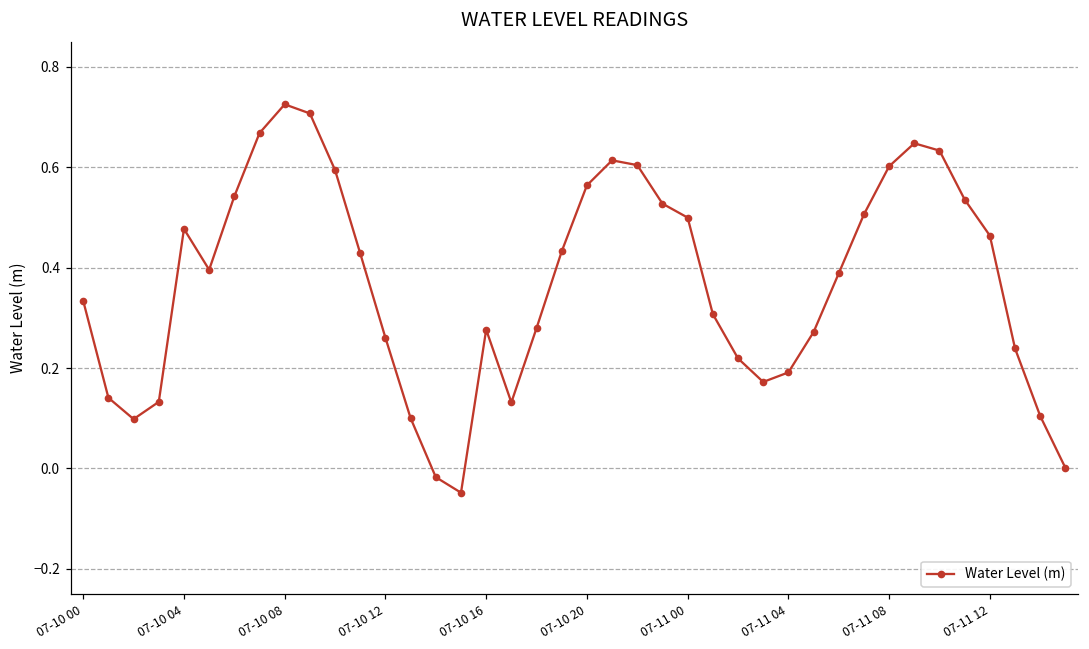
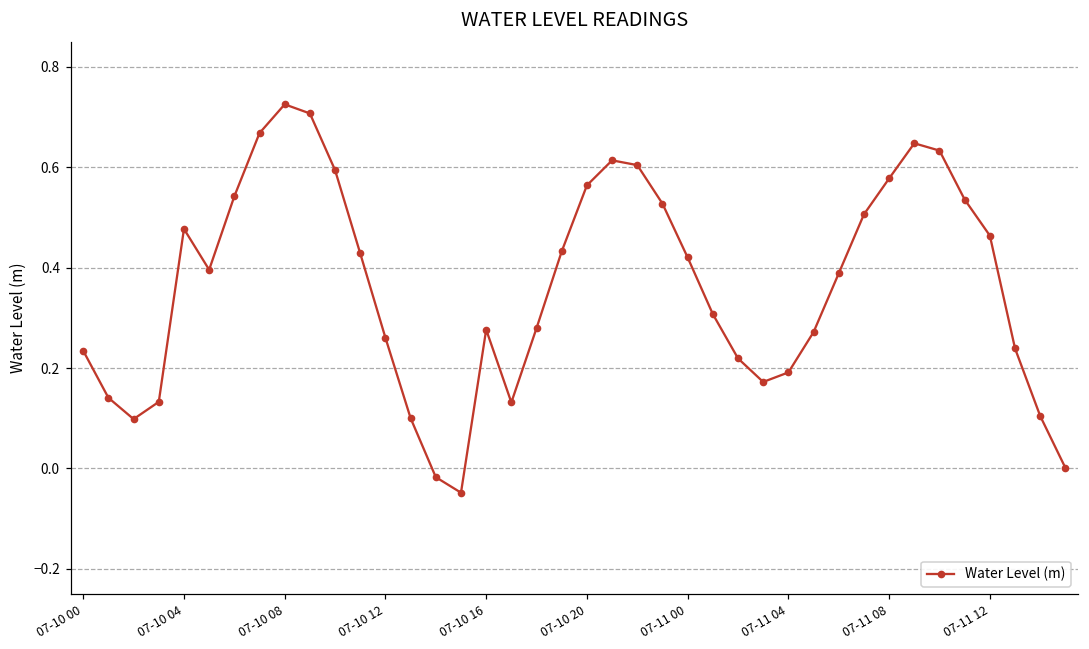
07-10 00: 0.33 -> 0.23
07-11 00: 0.50 -> 0.42
07-11 08: 0.60 -> 0.58
